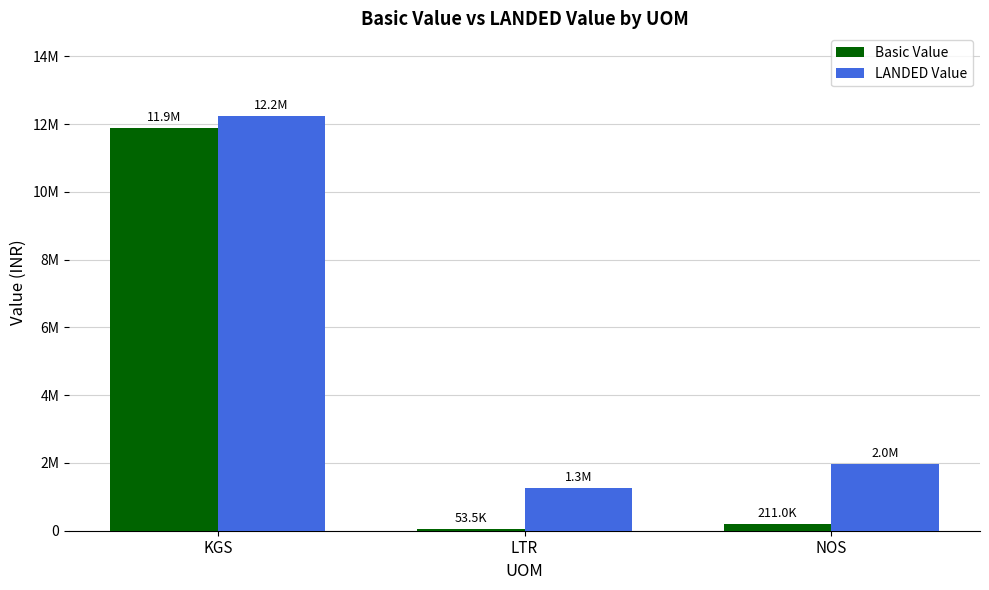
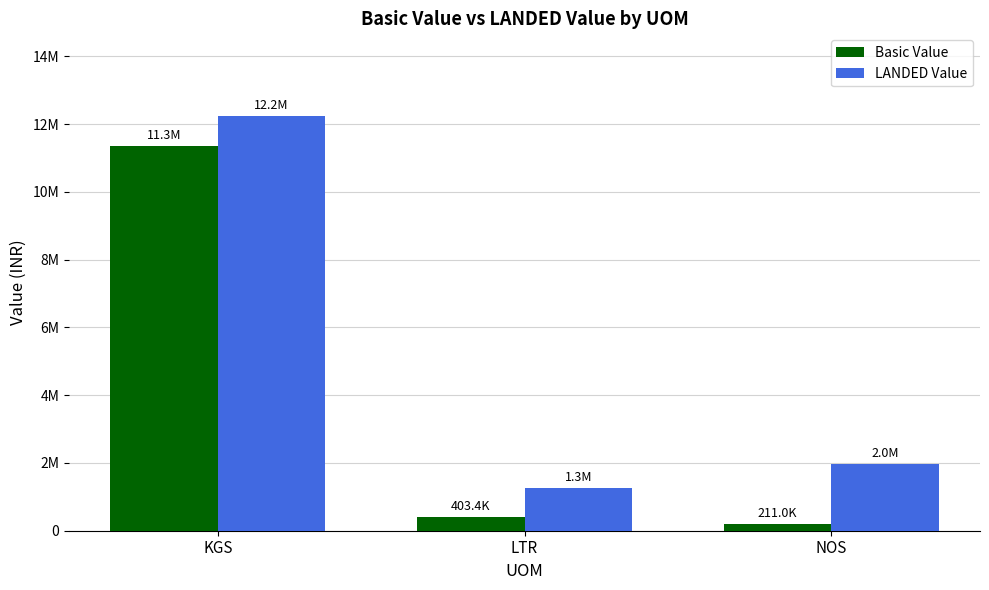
Basic Value, KGS: 11.9M -> 11.3M
Basic Value, LTR: 53.5K -> 403.4K
